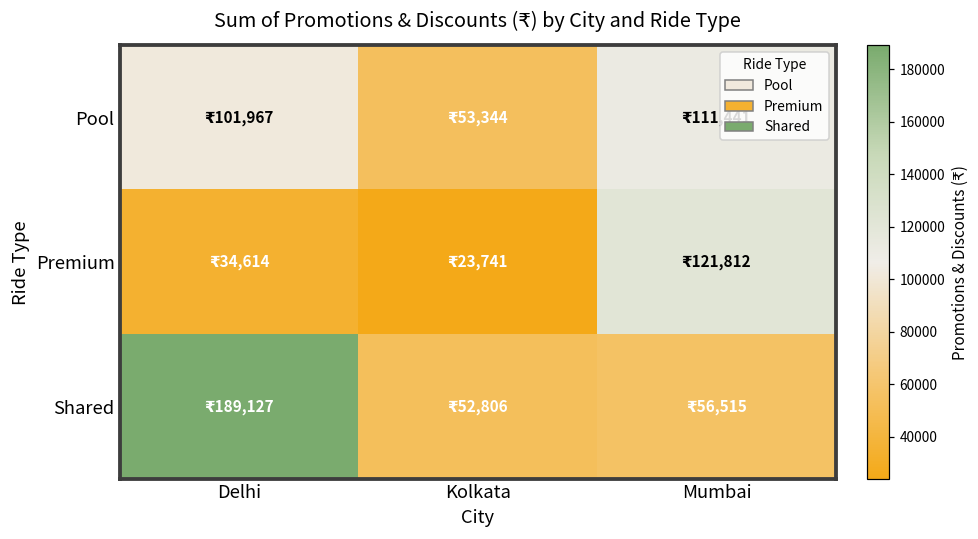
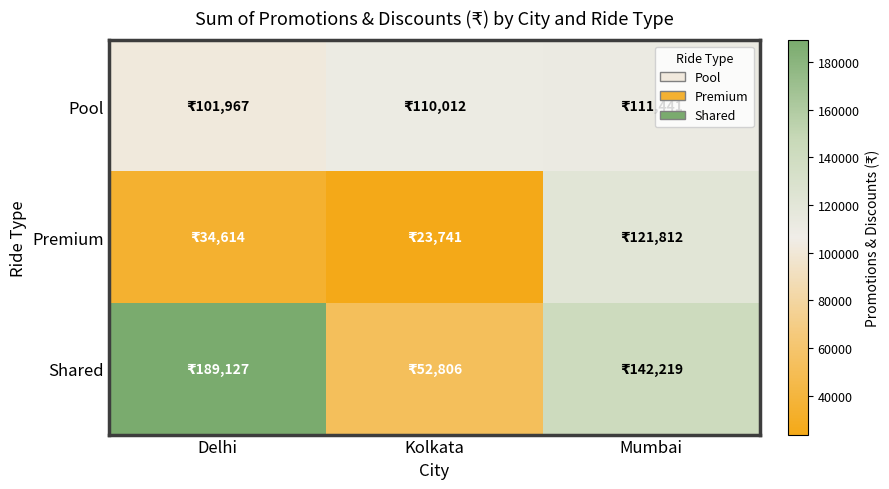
Pool, Kolkata: 53,344 -> 110,012
Shared, Mumbai: 56,515 -> 142,219
